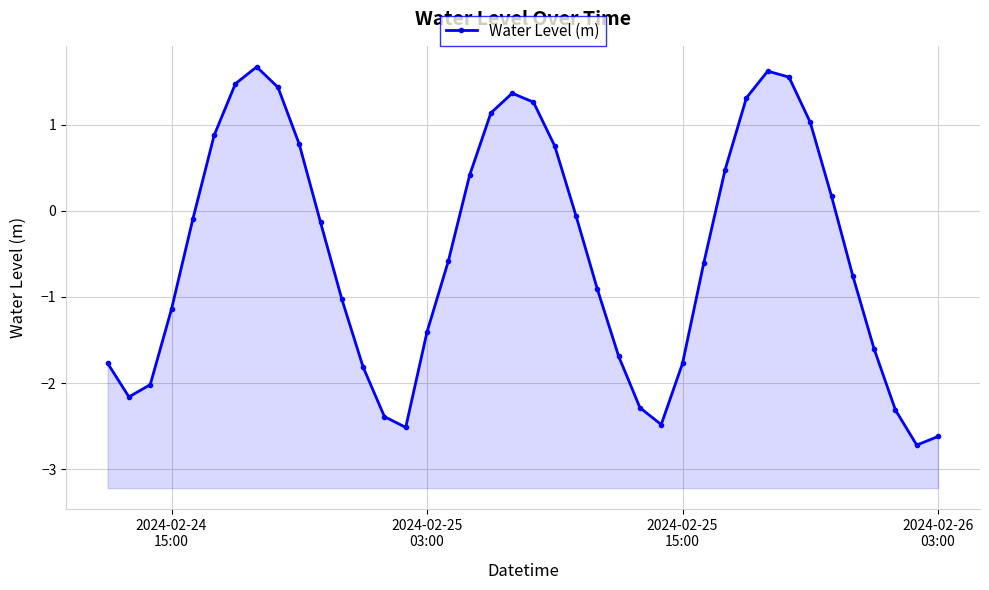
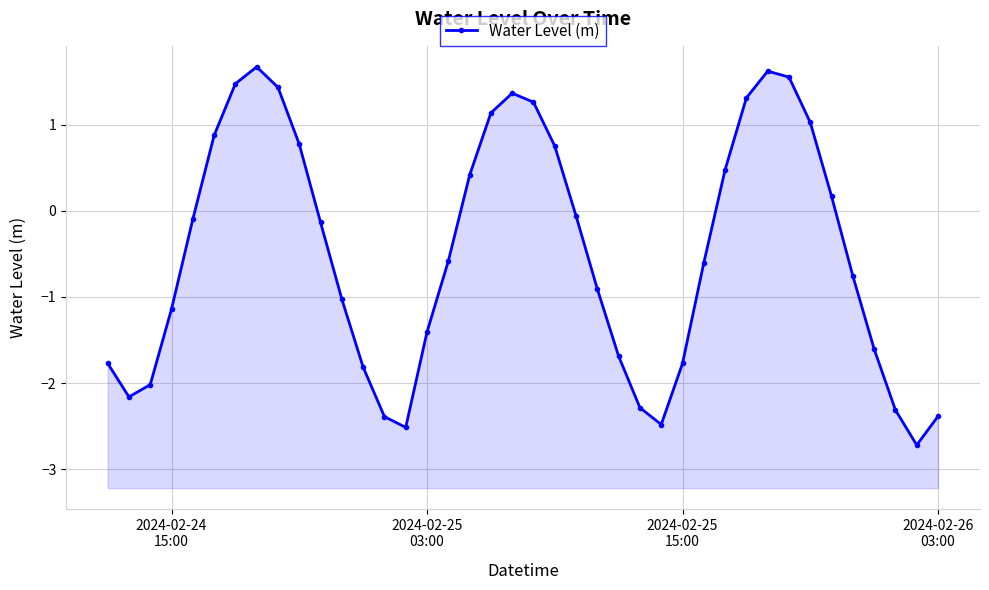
2024-02-26 03:00: -2.6 -> -2.4
